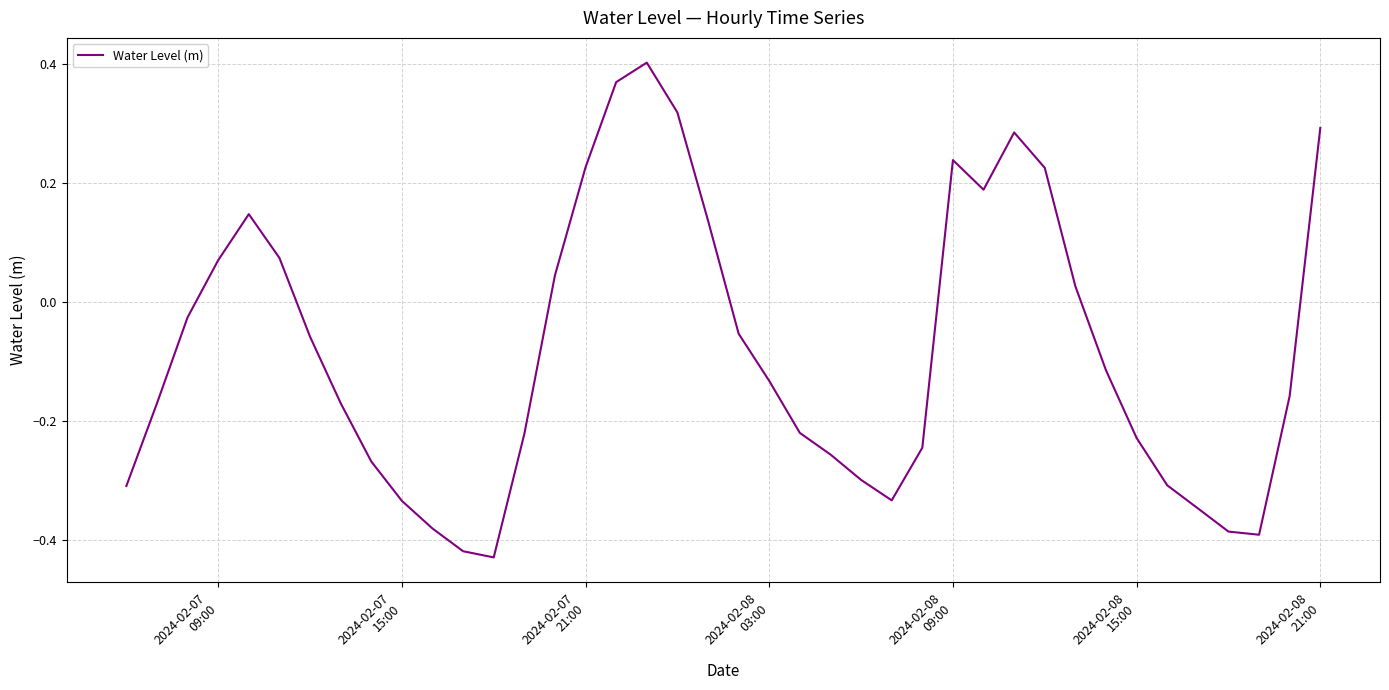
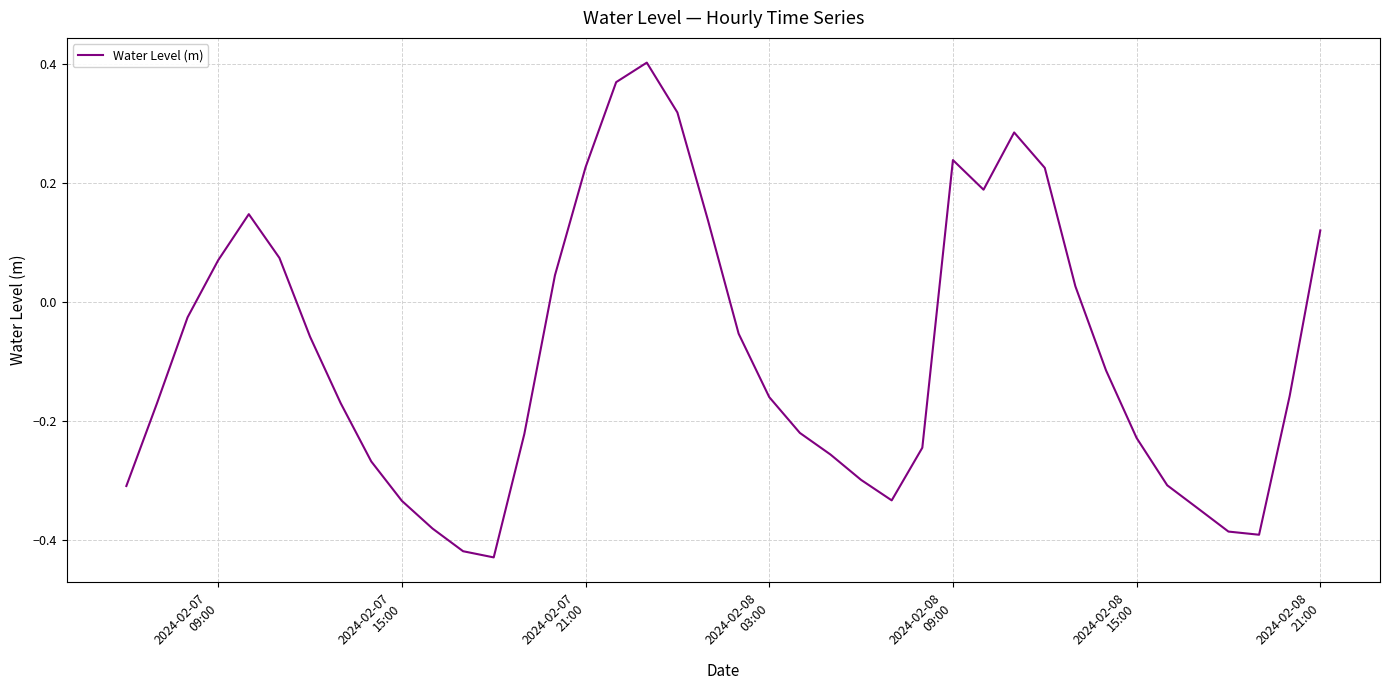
2024-02-08 03:00: -0.13 -> -0.16
2024-02-08 21:00: 0.29 -> 0.12
